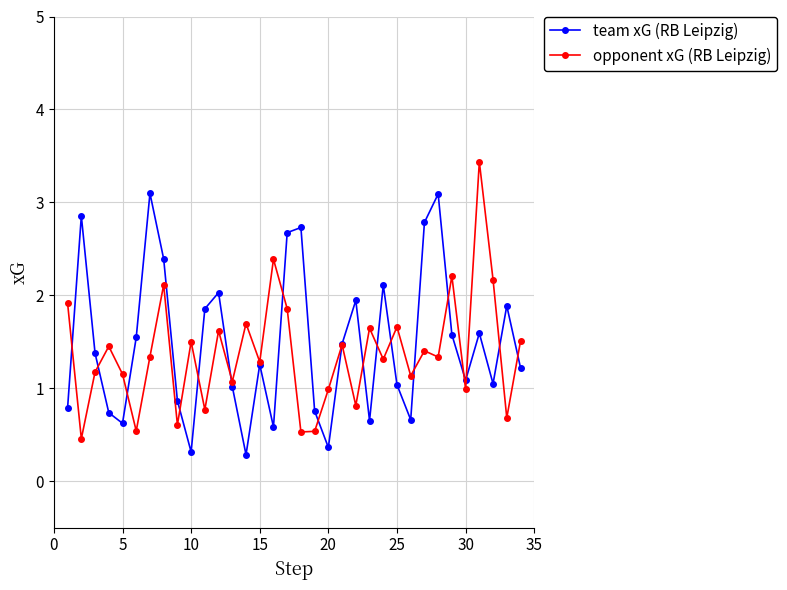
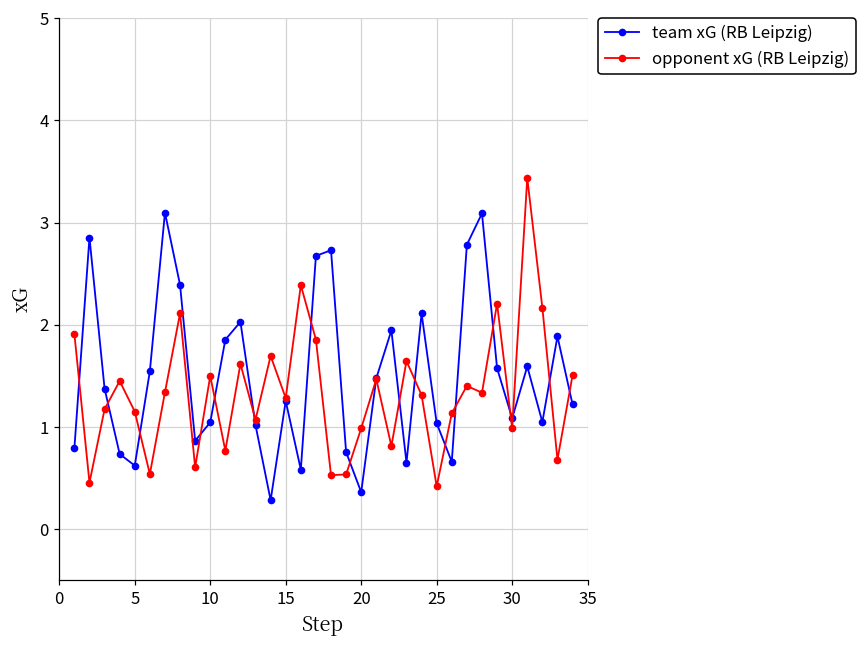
team xG (RB Leipzig), 10: 0.3 -> 1.0
opponent xG (RB Leipzig), 25: 1.7 -> 0.4
